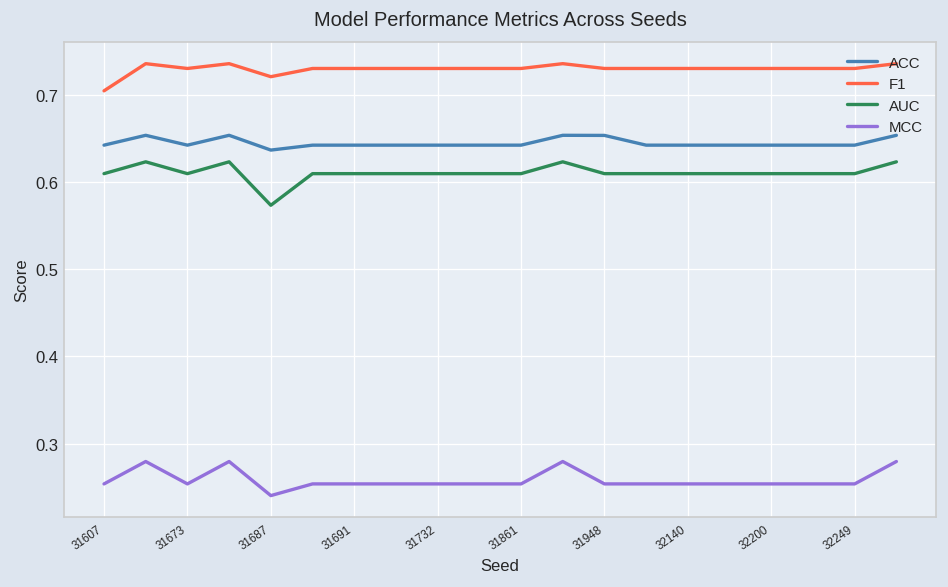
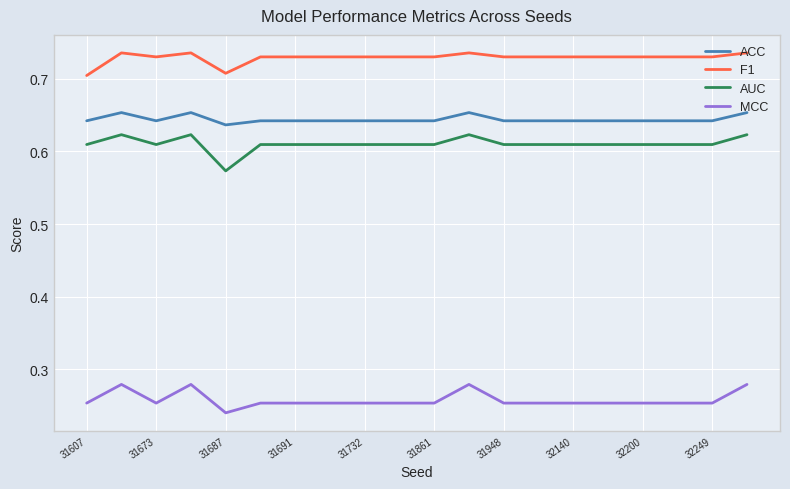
F1, 31687: 0.72 -> 0.71
ACC, 31948: 0.65 -> 0.64
